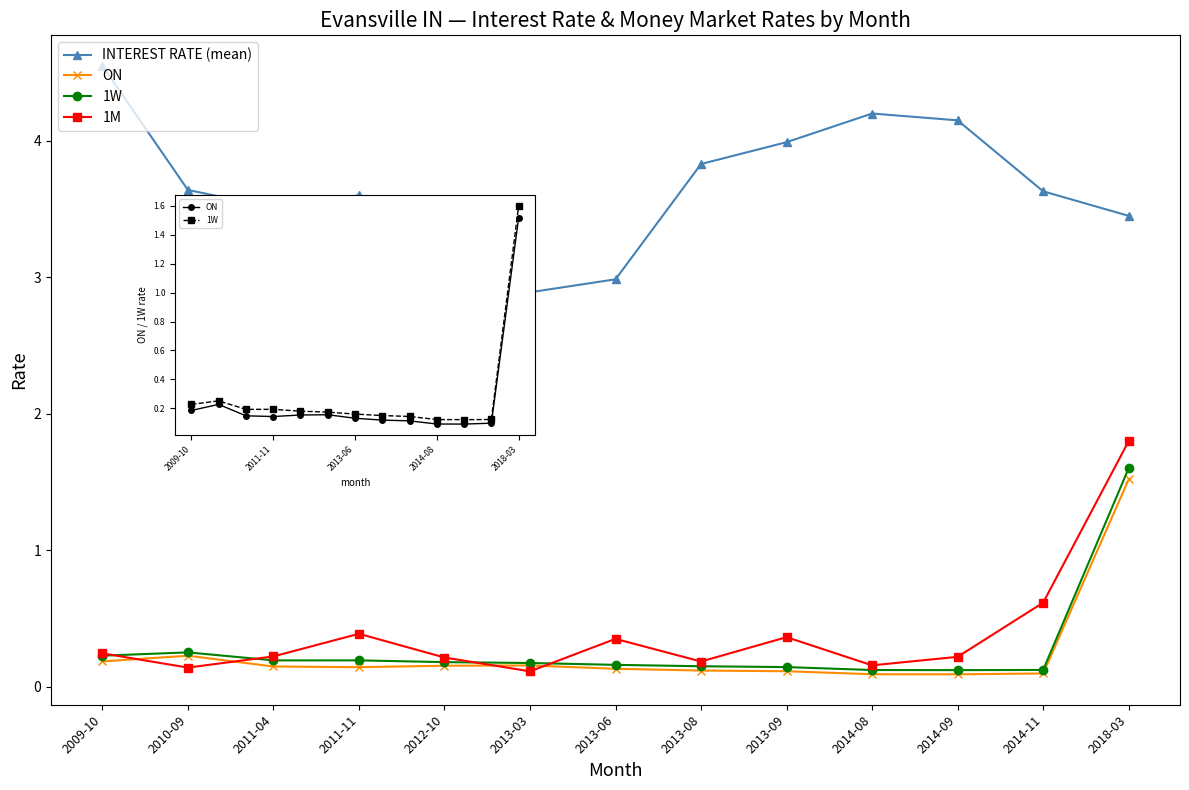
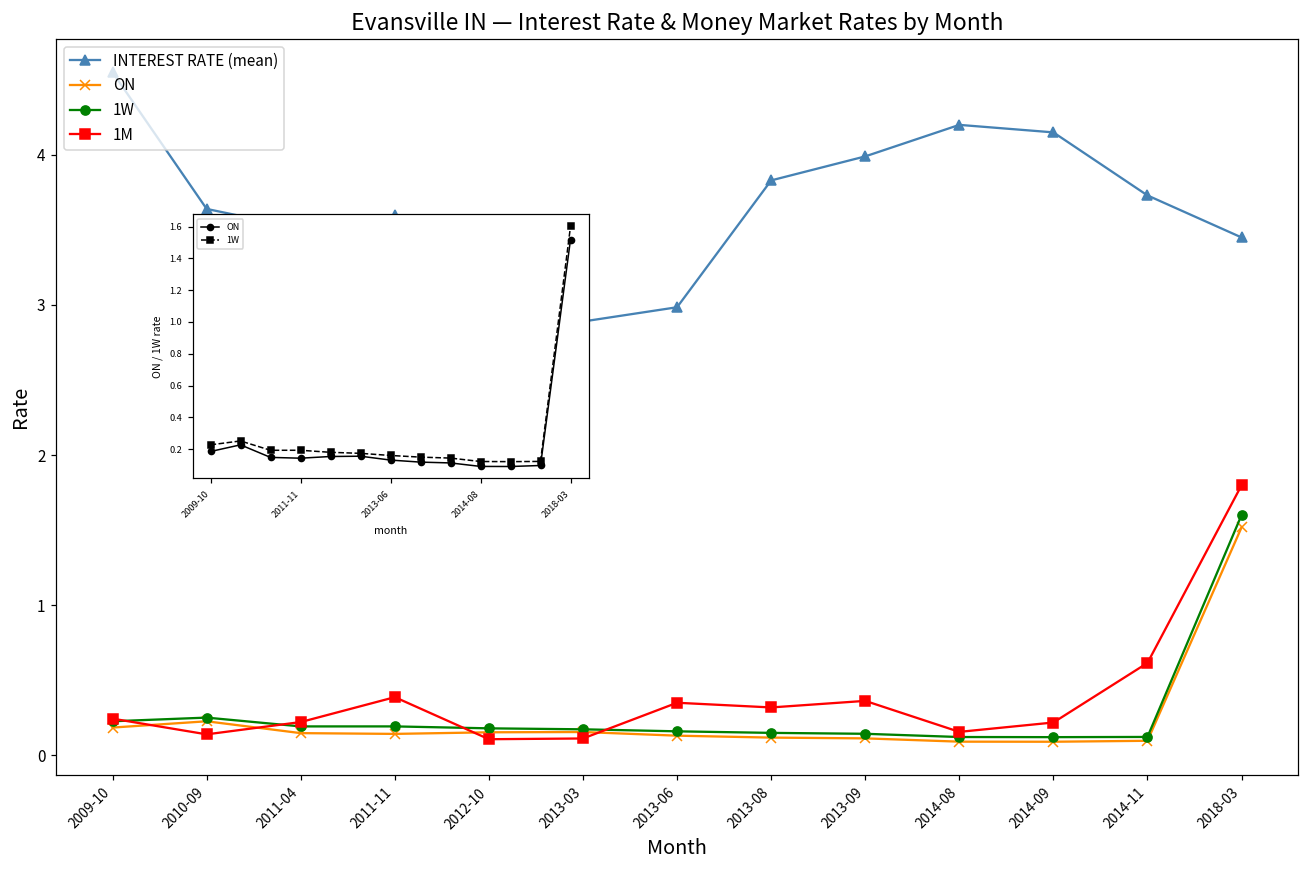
Evansville IN — Interest Rate & Money Market Rates by Month, 1M, 2012-10: 0.21 -> 0.11
Evansville IN — Interest Rate & Money Market Rates by Month, 1M, 2013-08: 0.18 -> 0.32
Evansville IN — Interest Rate & Money Market Rates by Month, INTEREST RATE (mean), 2014-11: 3.63 -> 3.73
